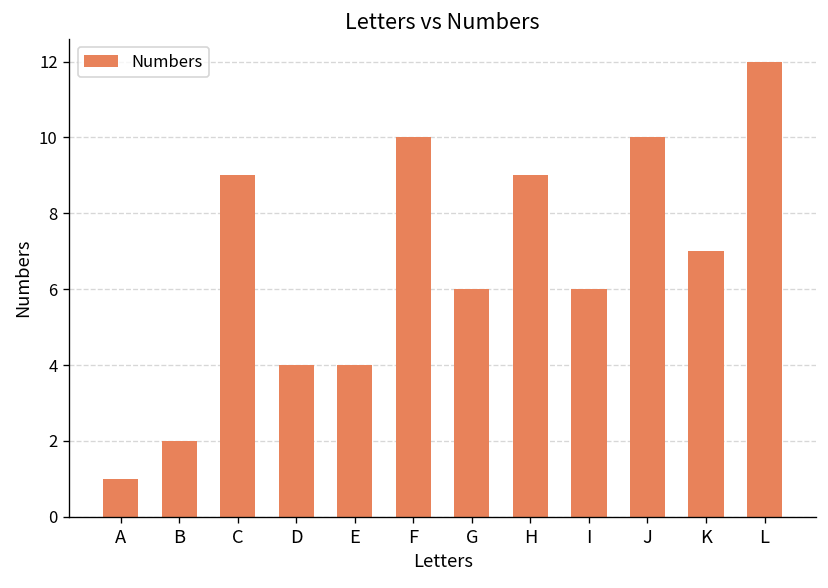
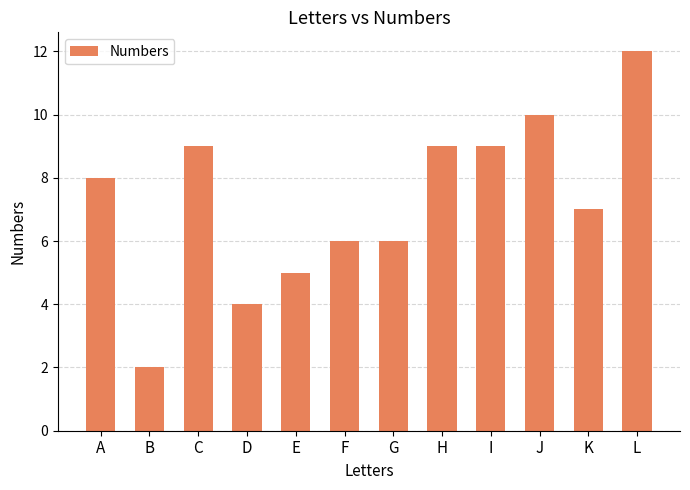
A: 1 -> 8
E: 4 -> 5
F: 10 -> 6
I: 6 -> 9
